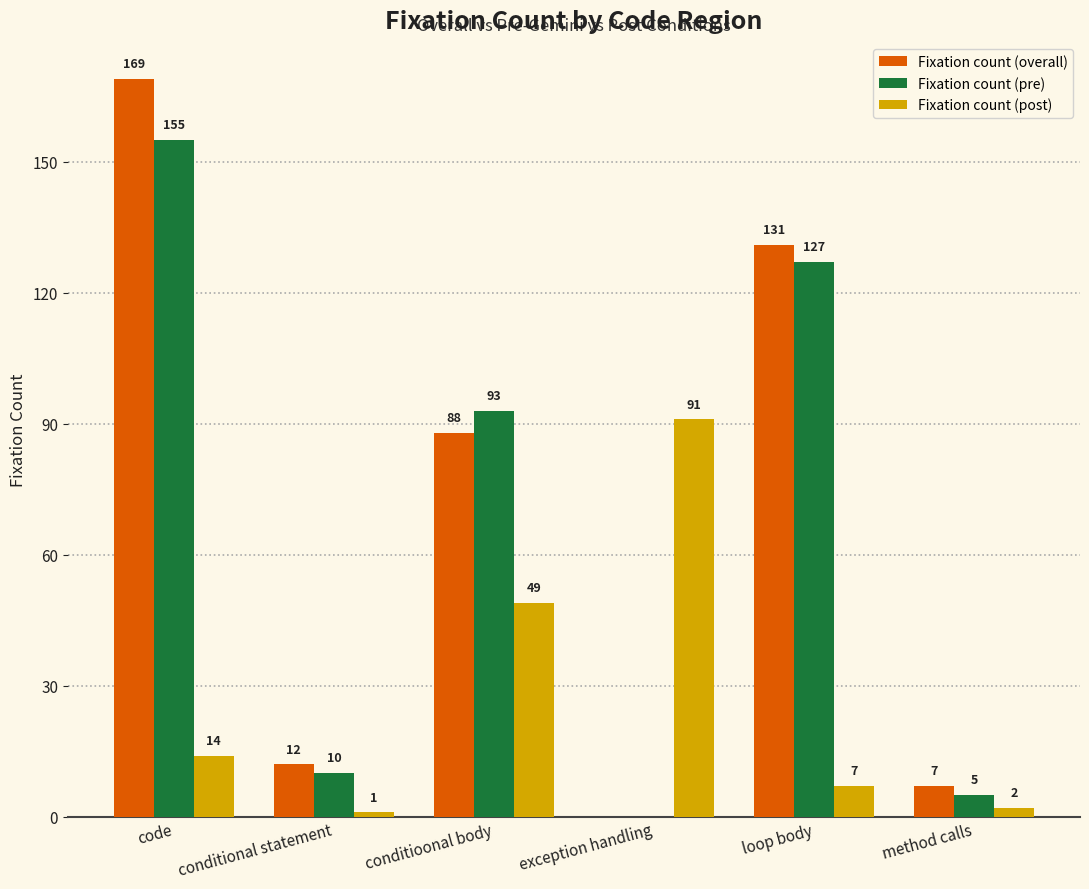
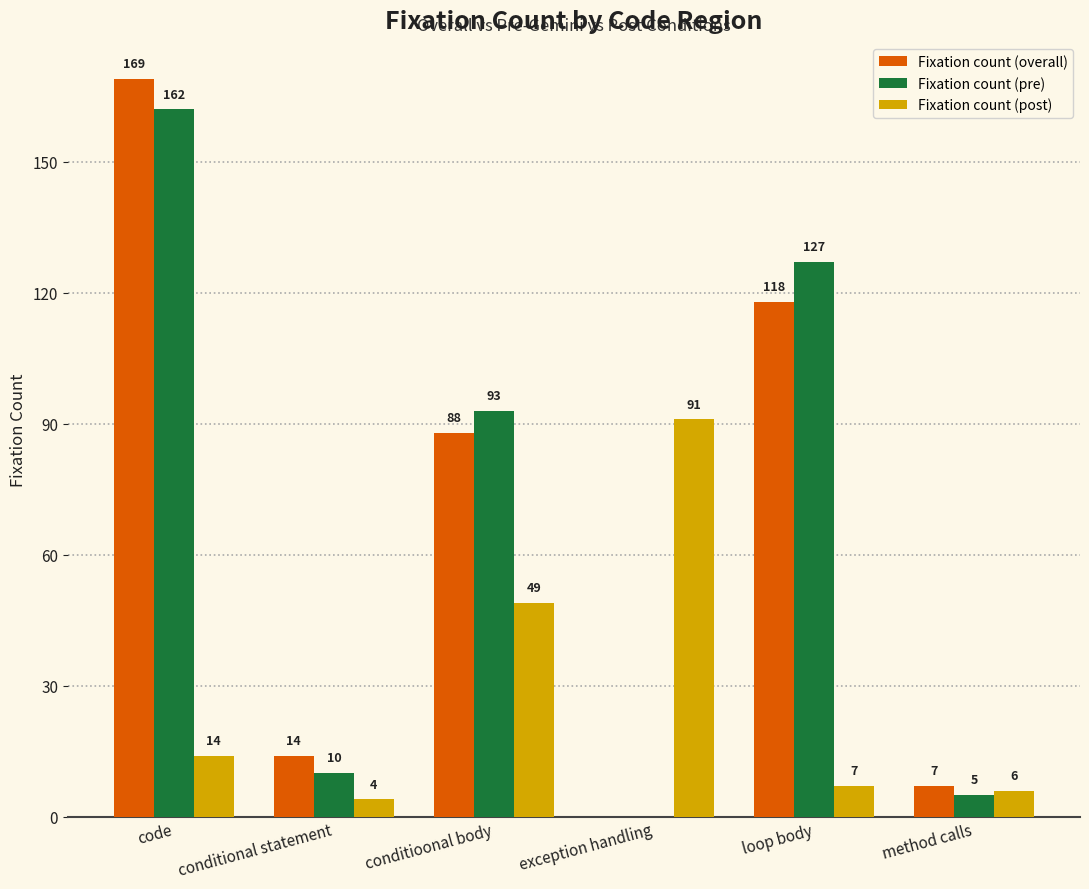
Fixation count (pre), code: 155 -> 162
Fixation count (overall), conditional statement: 12 -> 14
Fixation count (post), conditional statement: 1 -> 4
Fixation count (overall), loop body: 131 -> 118
Fixation count (post), method calls: 2 -> 6
